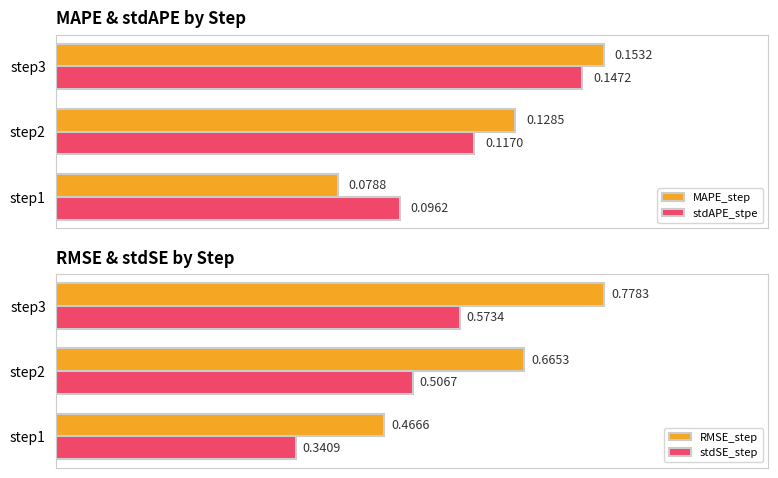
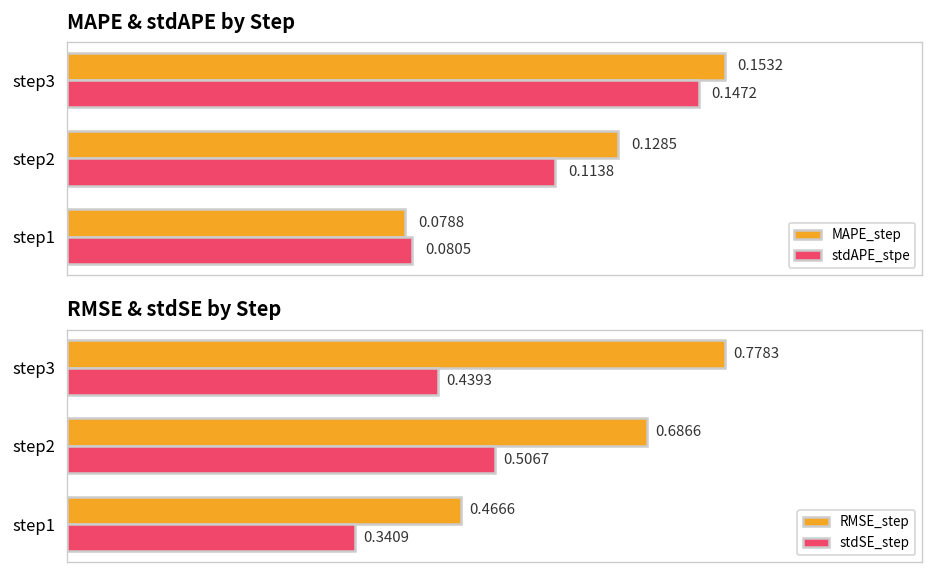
MAPE & stdAPE by Step, stdAPE_stpe, step2: 0.1170 -> 0.1138
MAPE & stdAPE by Step, stdAPE_stpe, step1: 0.0962 -> 0.0805
RMSE & stdSE by Step, stdSE_step, step3: 0.5734 -> 0.4393
RMSE & stdSE by Step, RMSE_step, step2: 0.6653 -> 0.6866
